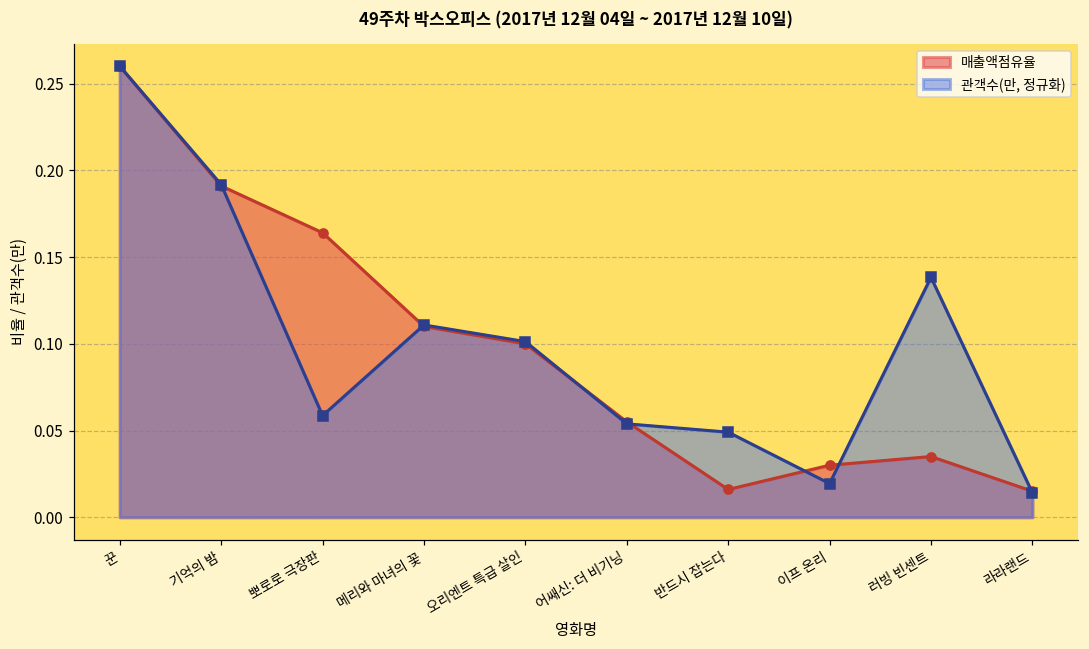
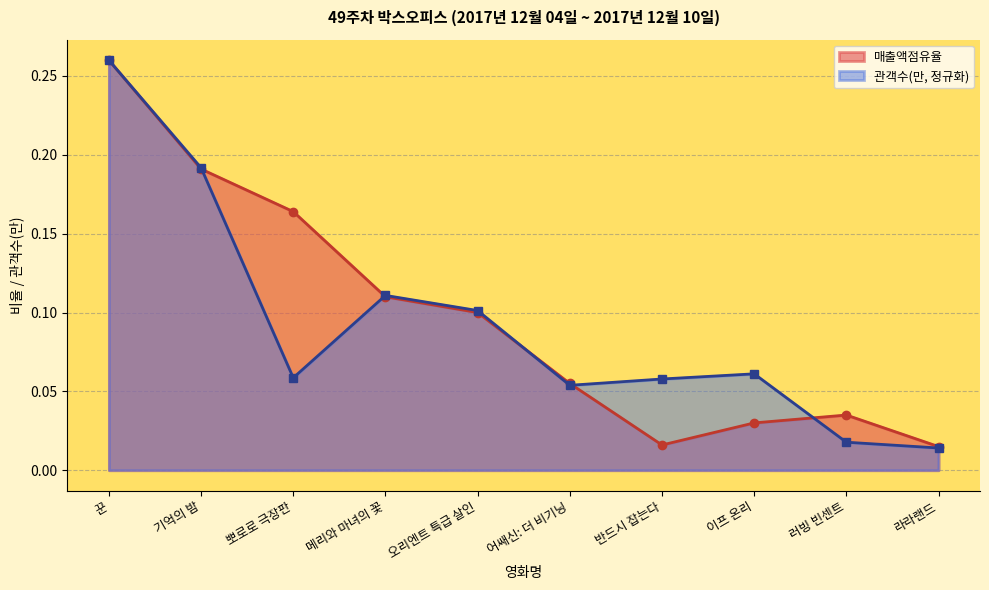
관객수(만, 정규화), 반드시 잡는다: 0.049 -> 0.058
관객수(만, 정규화), 이프 온리: 0.019 -> 0.061
관객수(만, 정규화), 러빙 빈센트: 0.138 -> 0.018
